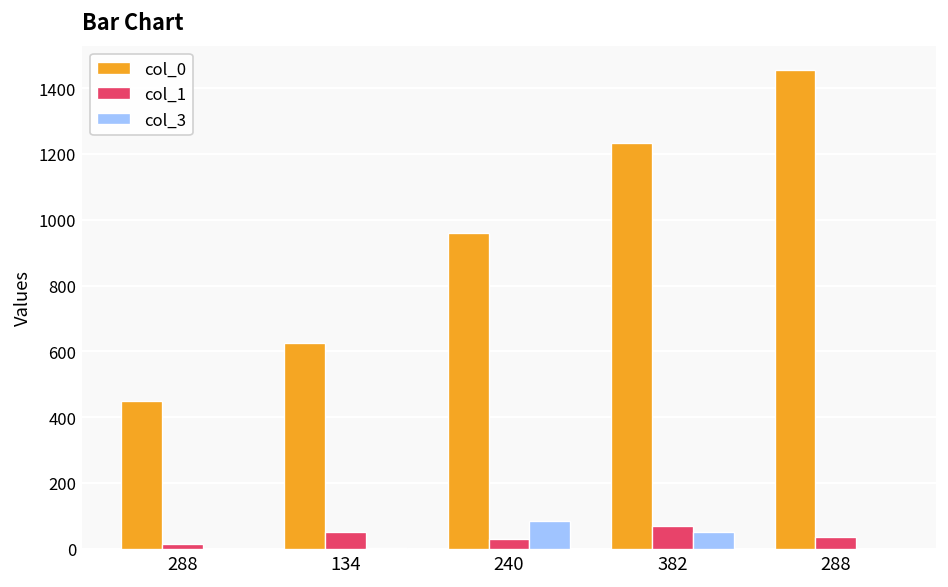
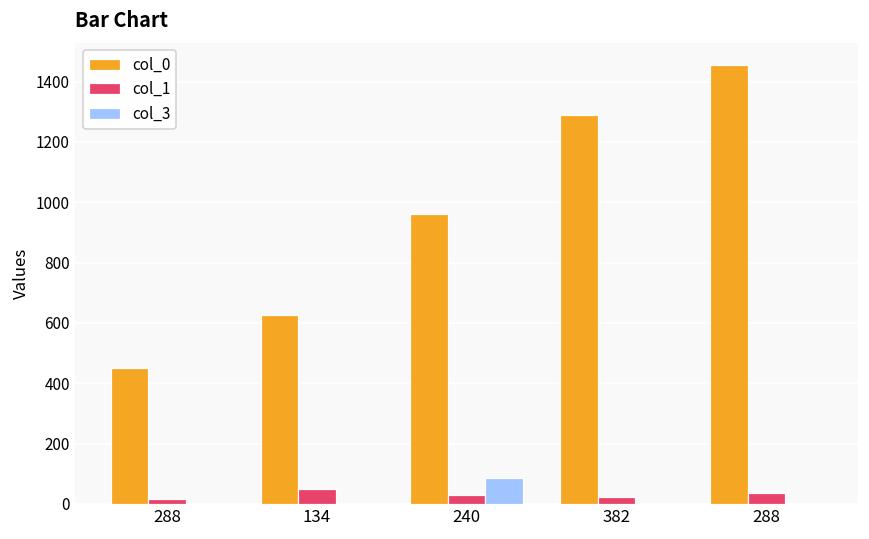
col_0, 382: 1230 -> 1290
col_1, 382: 70 -> 20
col_3, 382: 50 -> 0
